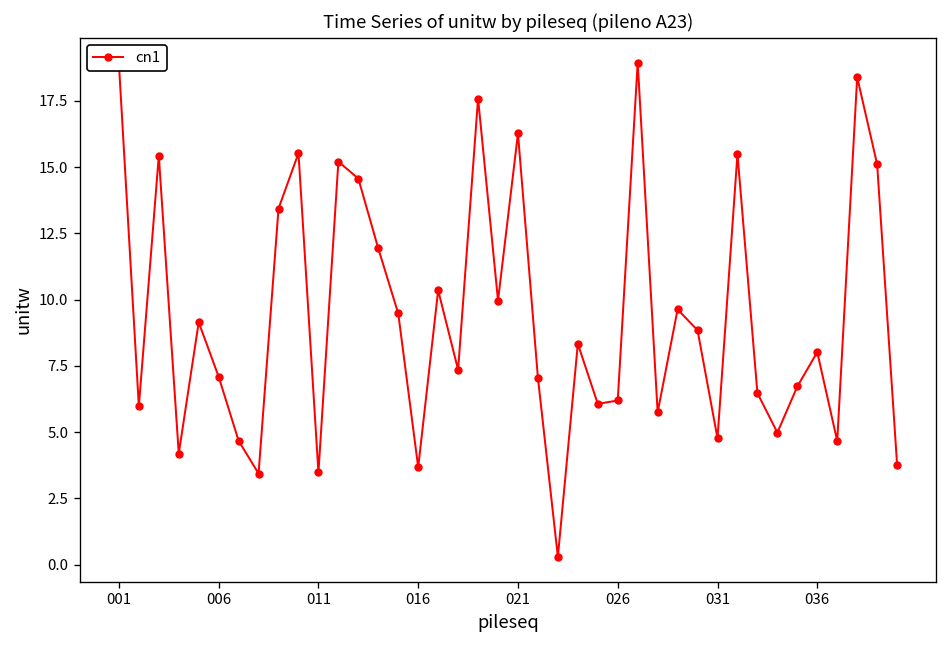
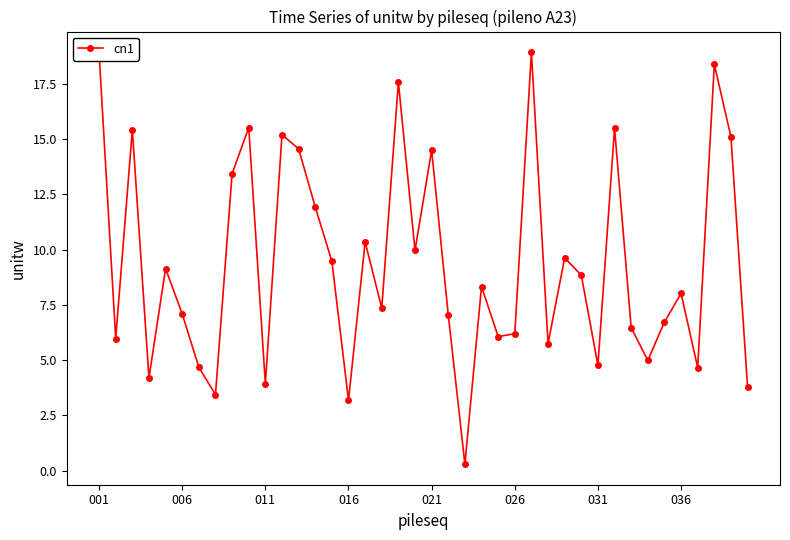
011: 3.5 -> 3.9
016: 3.7 -> 3.2
021: 16.3 -> 14.5
